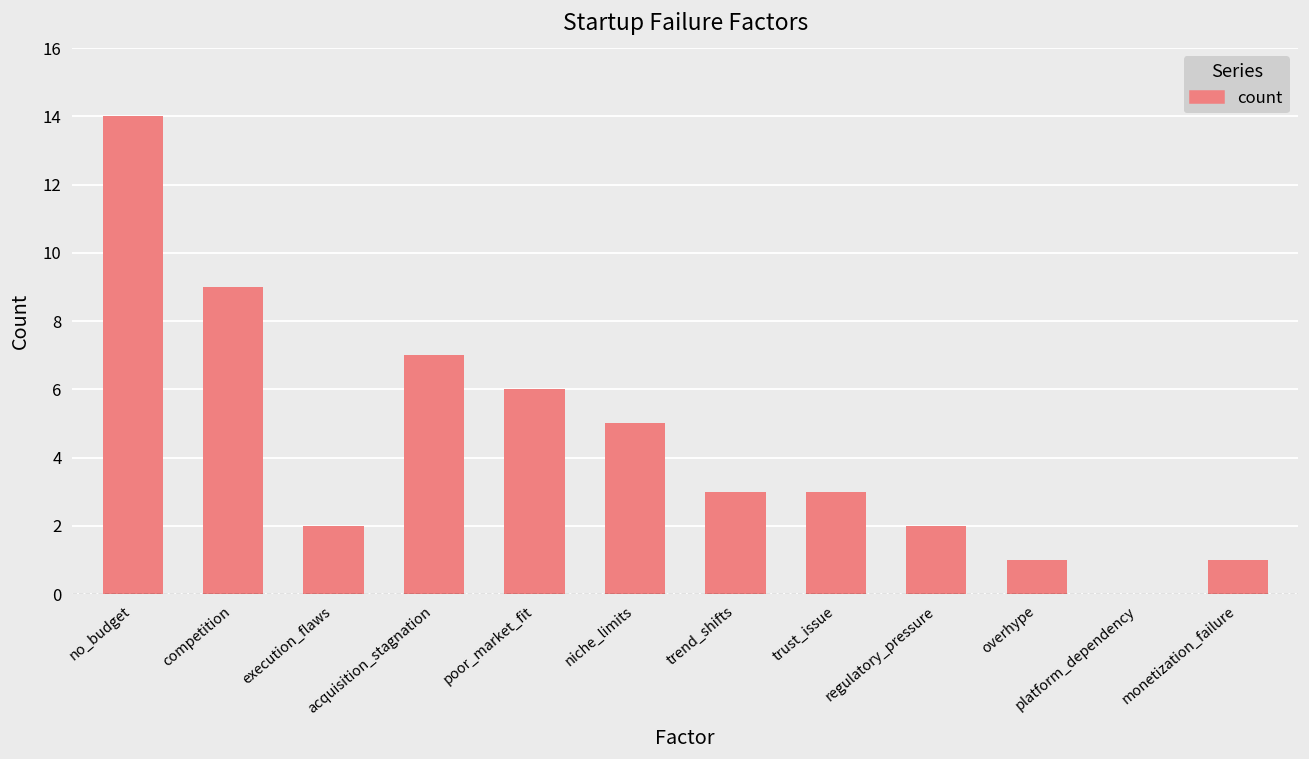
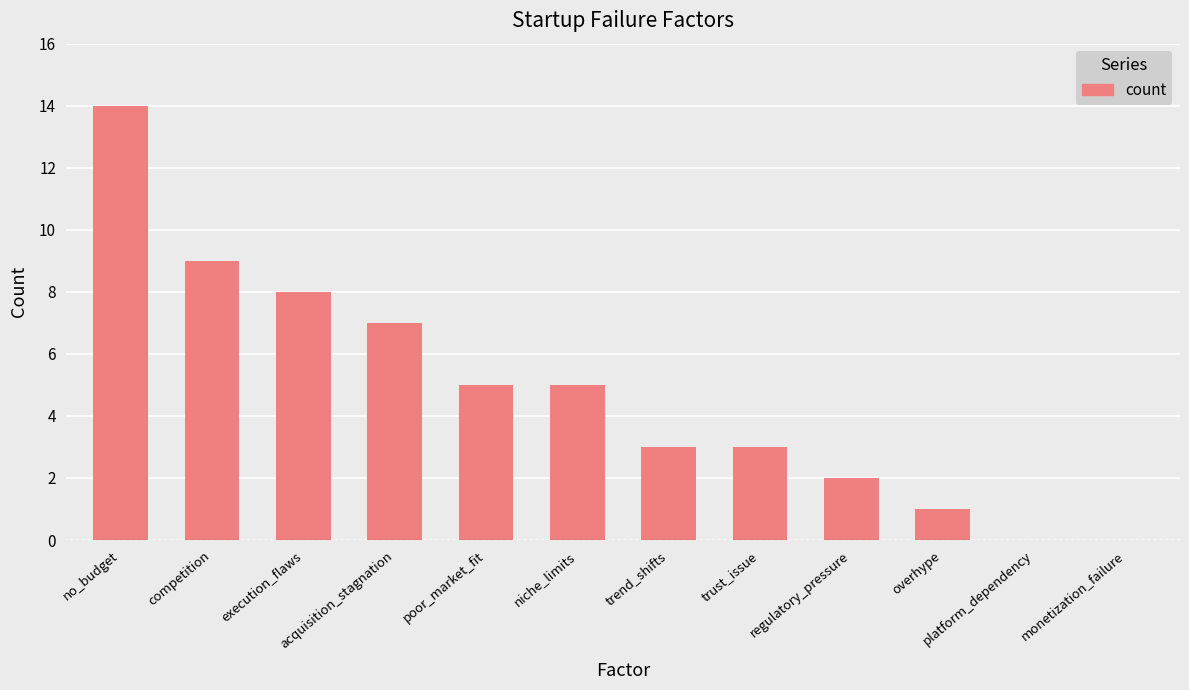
execution_flaws: 2 -> 8
poor_market_fit: 6 -> 5
monetization_failure: 1 -> 0
